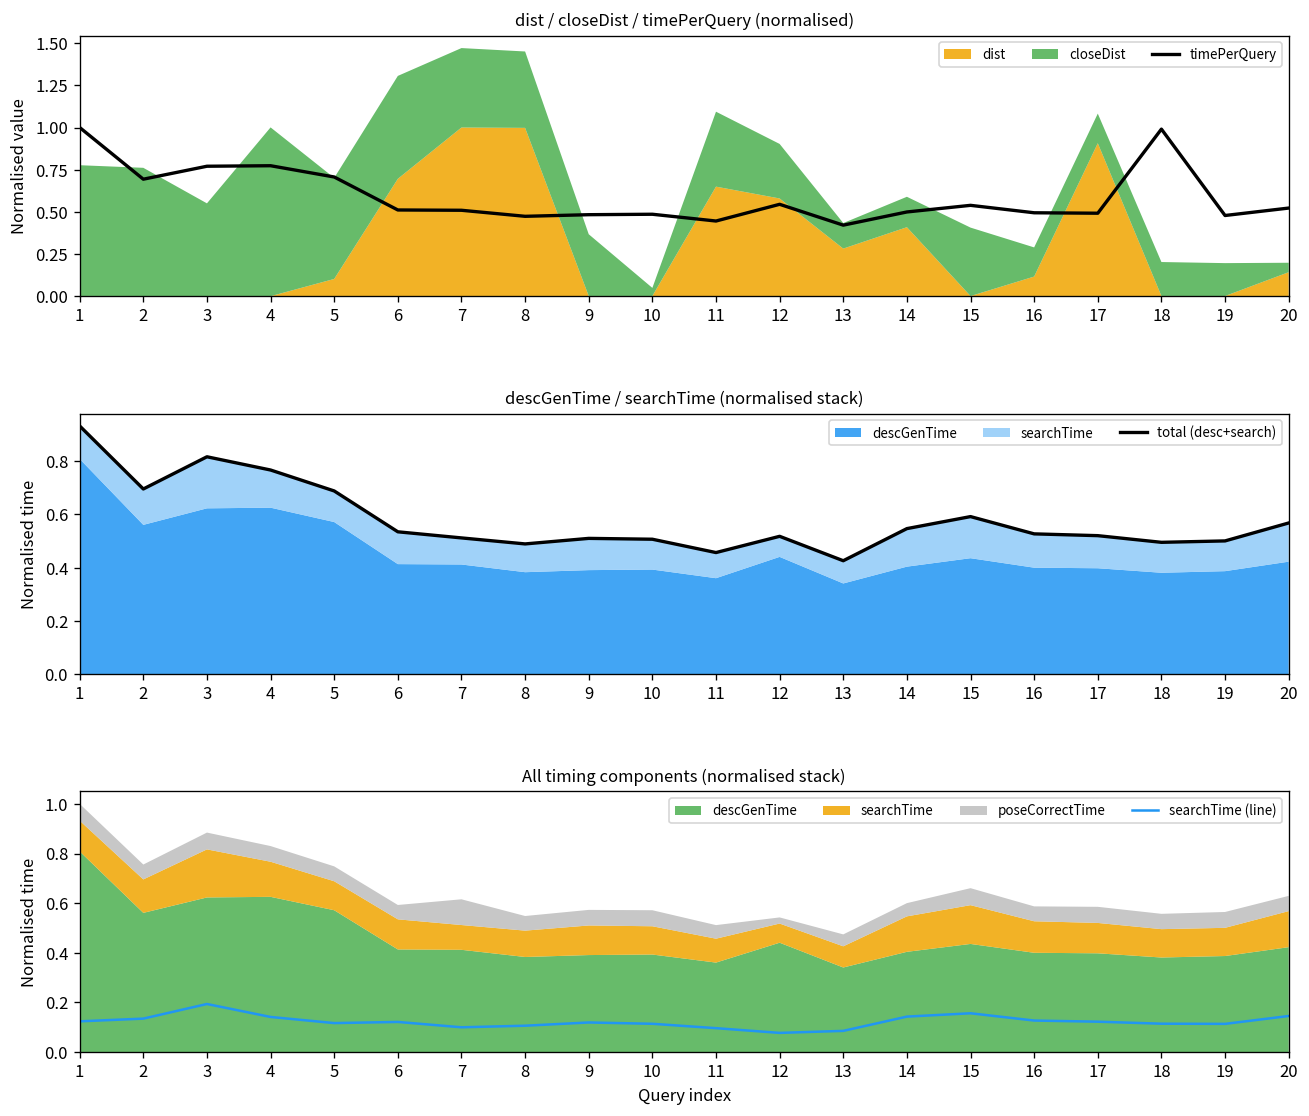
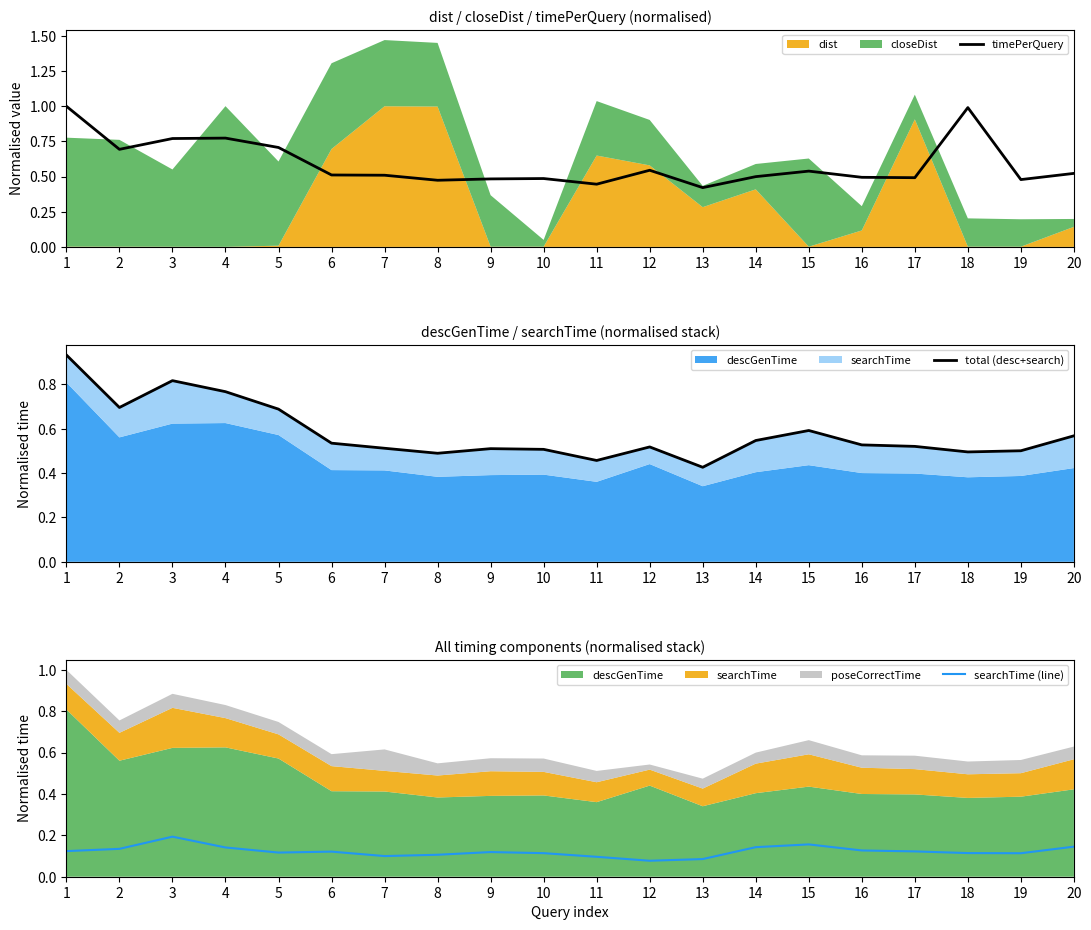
dist / closeDist / timePerQuery (normalised), dist, 5: 0.10 -> 0.01
dist / closeDist / timePerQuery (normalised), closeDist, 11: 0.44 -> 0.39
dist / closeDist / timePerQuery (normalised), closeDist, 15: 0.41 -> 0.63
